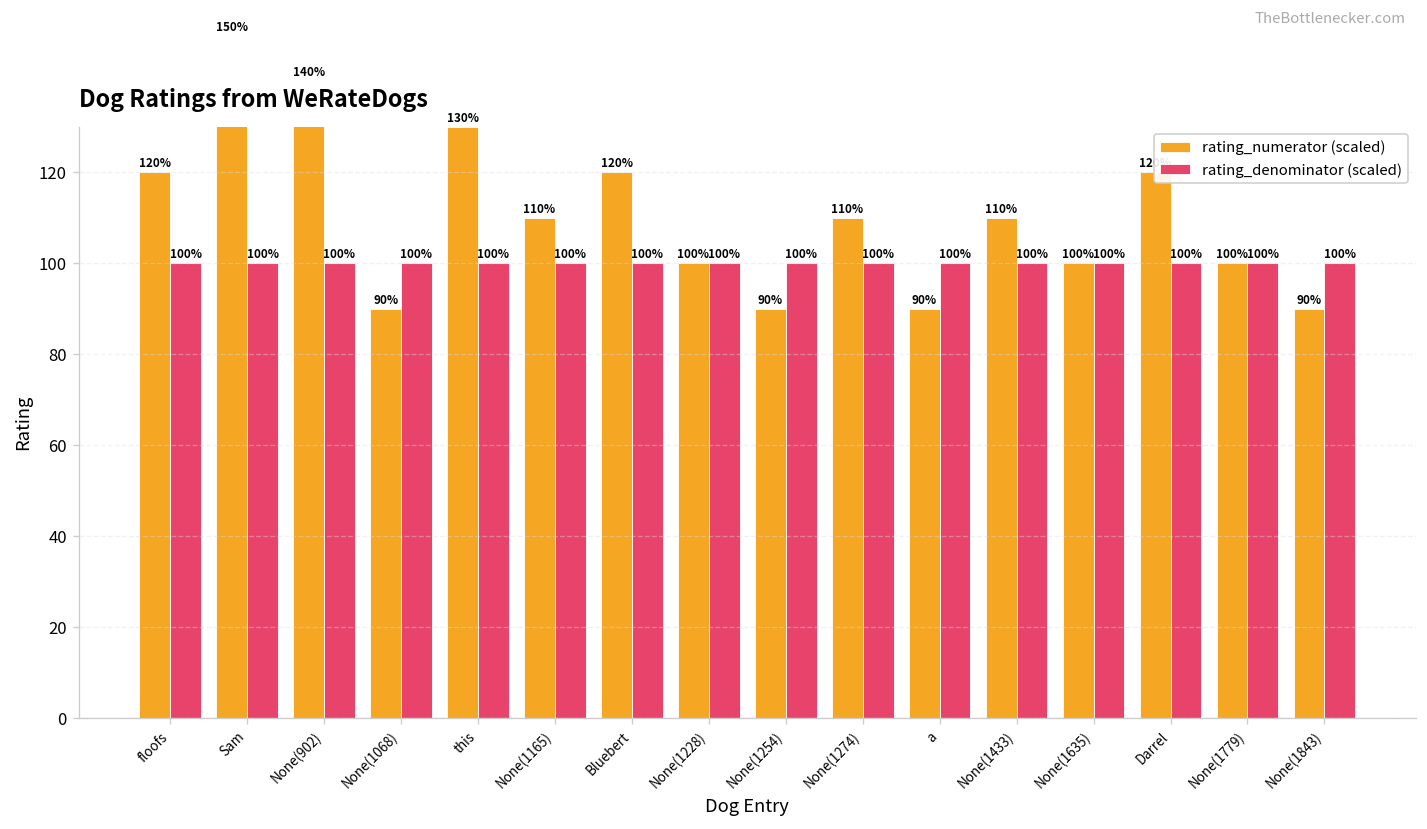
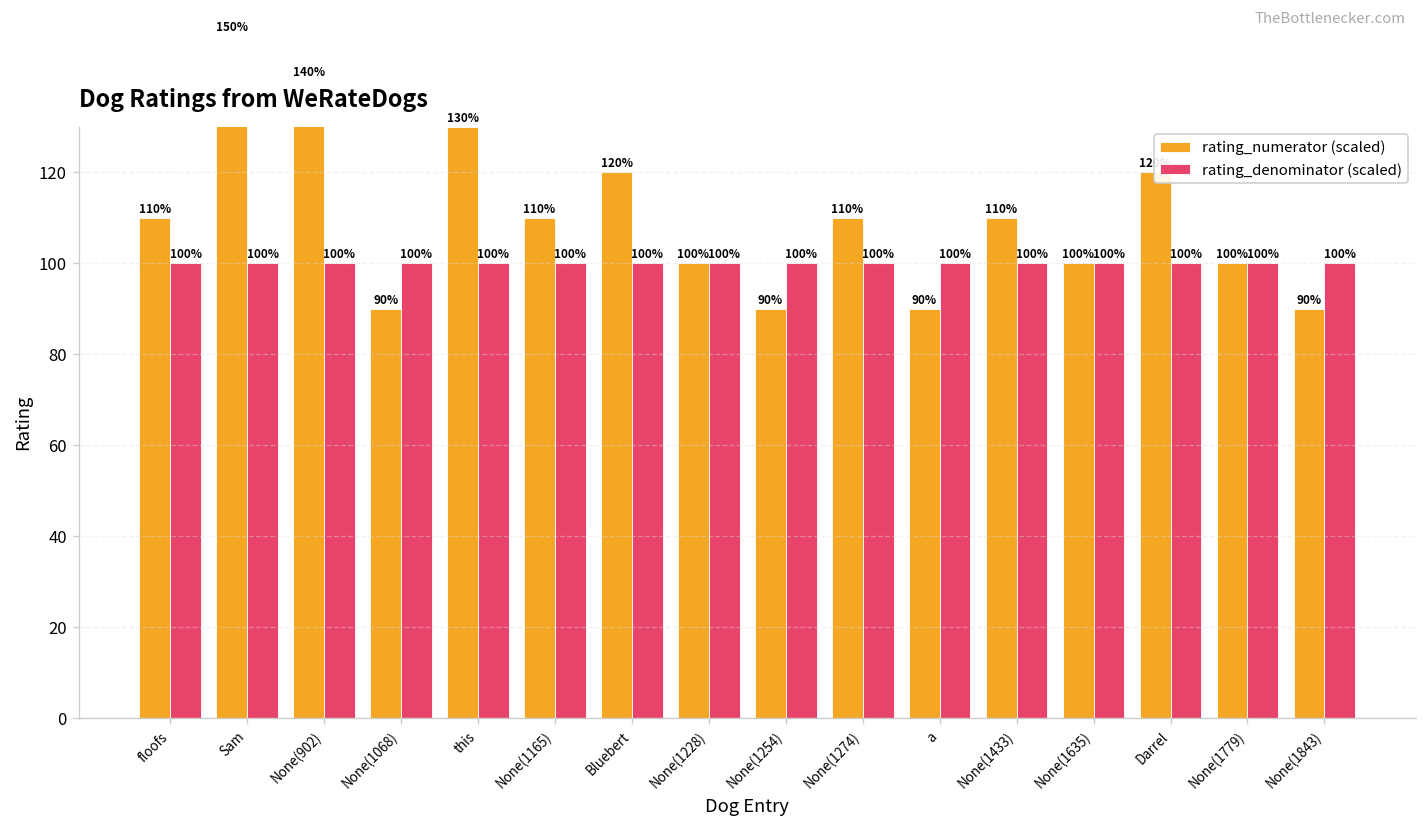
rating_numerator (scaled), floofs: 120% -> 110%
